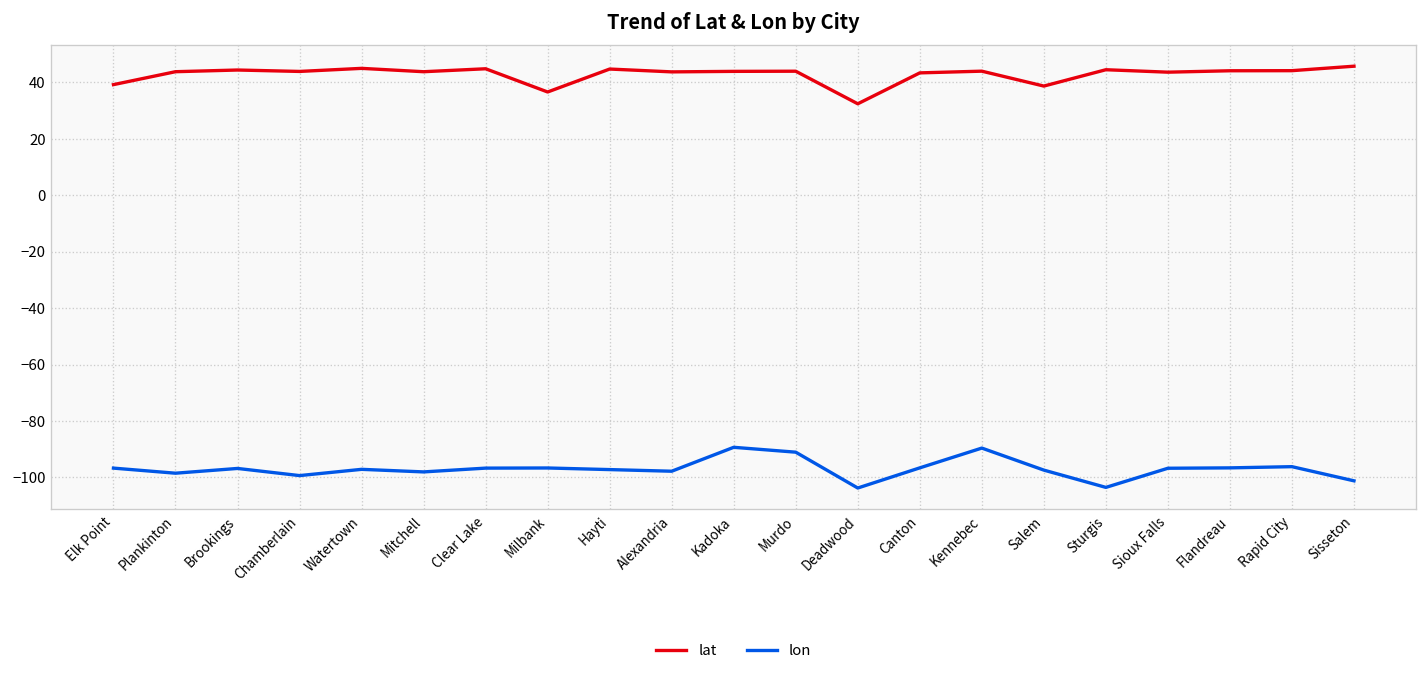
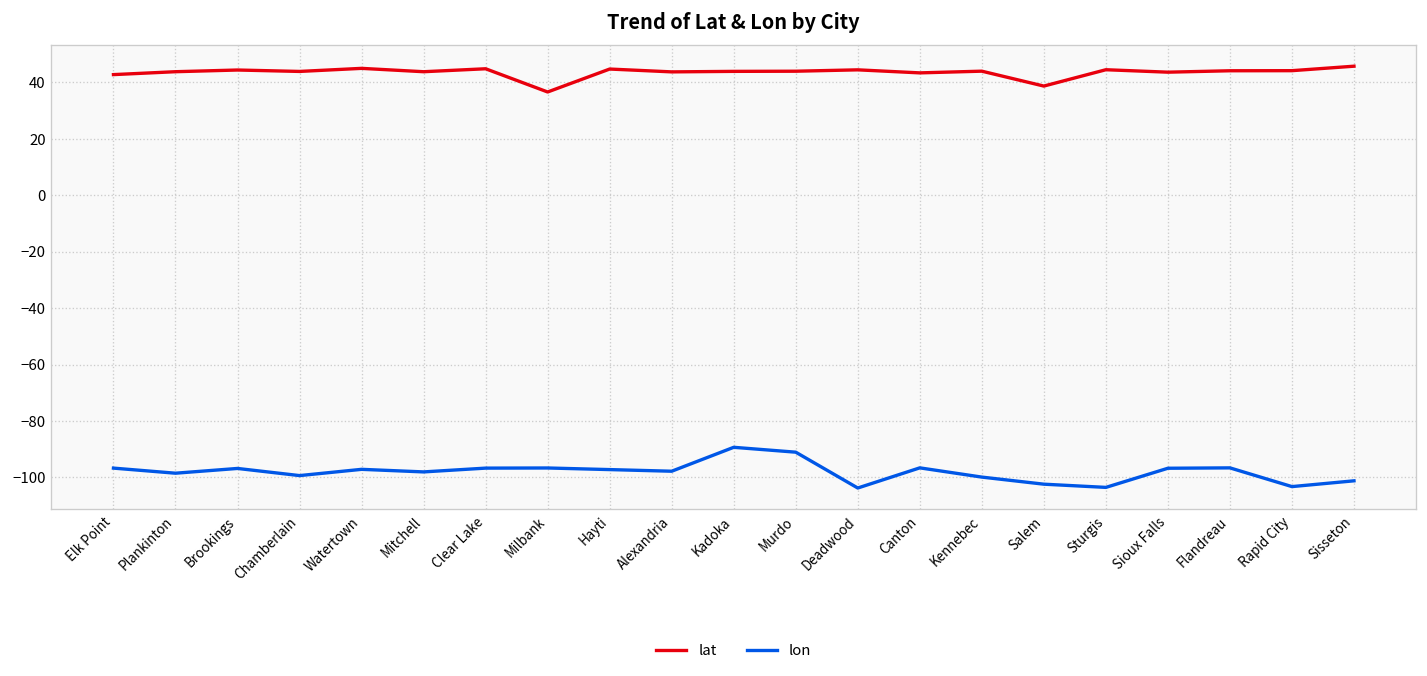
lat, Elk Point: 39 -> 43
lat, Deadwood: 32 -> 44
lon, Kennebec: -90 -> -100
lon, Salem: -97 -> -102
lon, Rapid City: -96 -> -103
